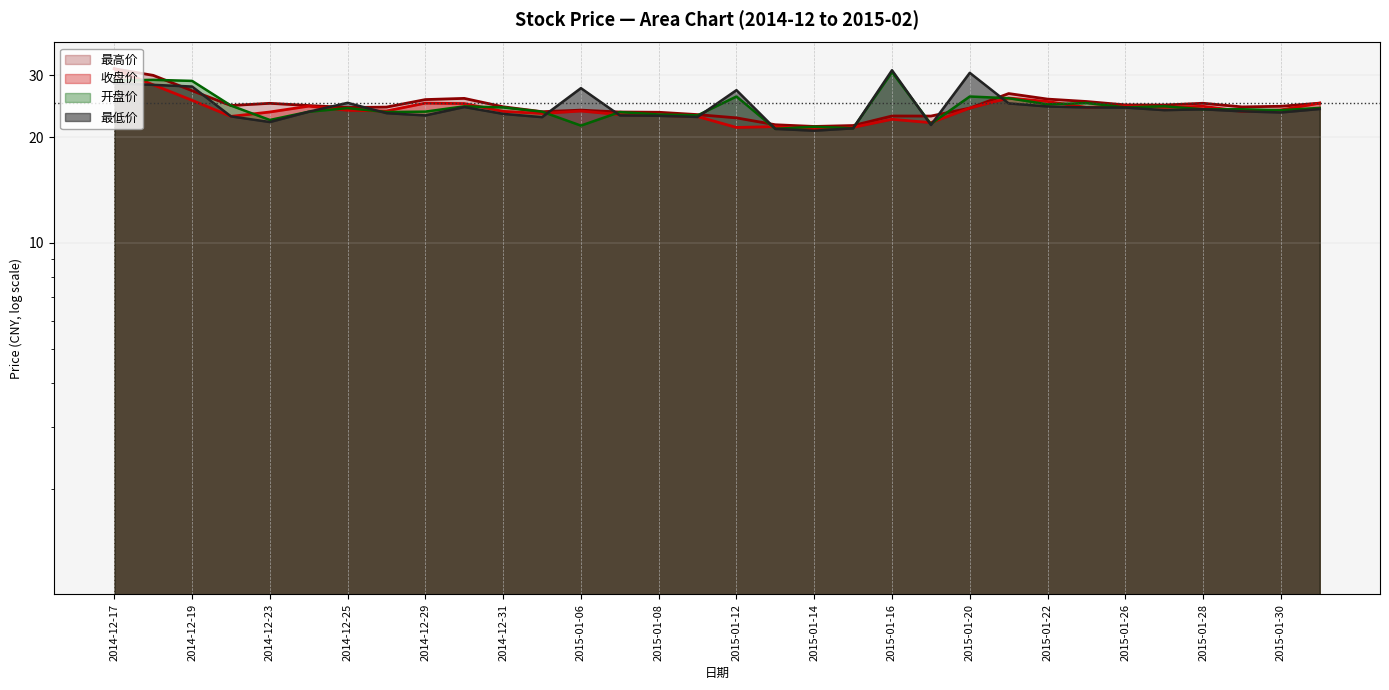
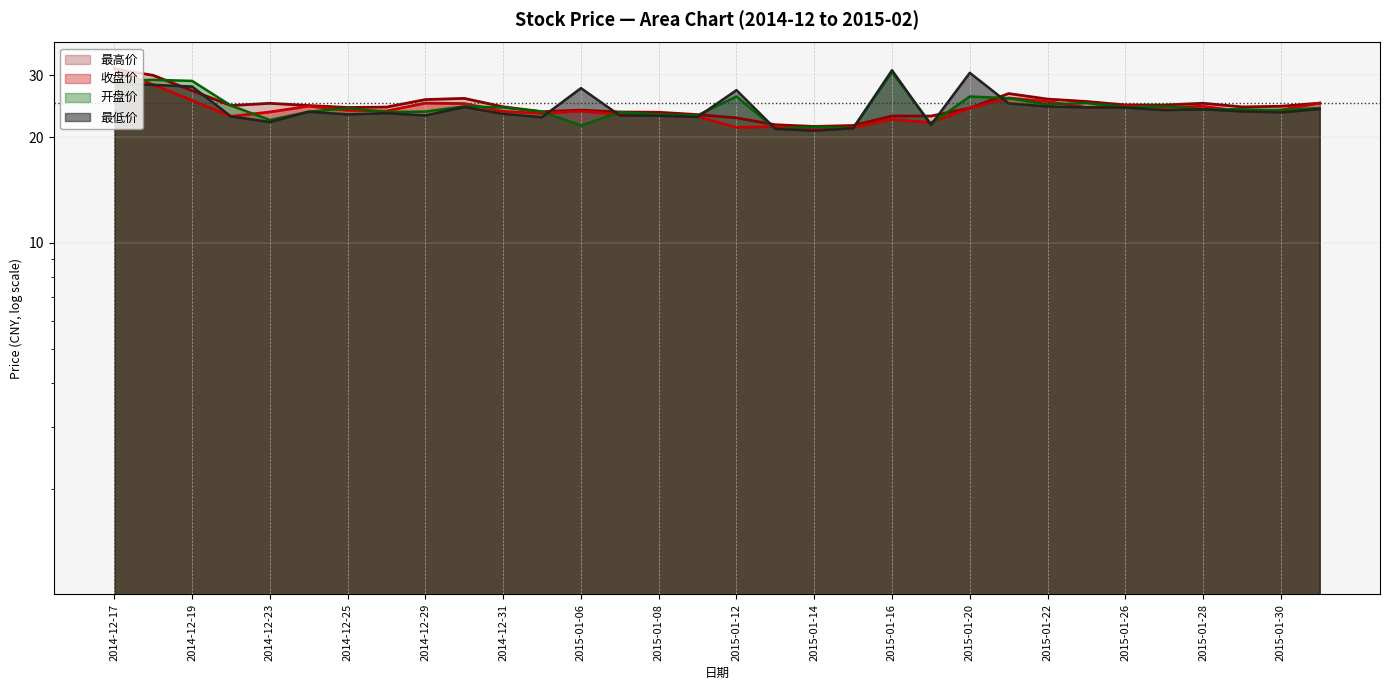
最低价, 2014-12-25: 25 -> 23
